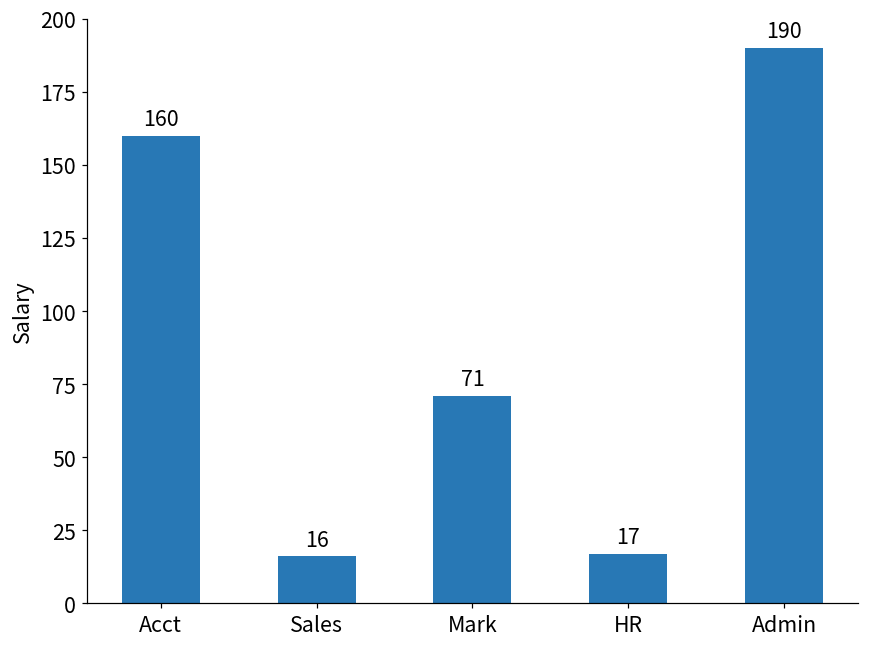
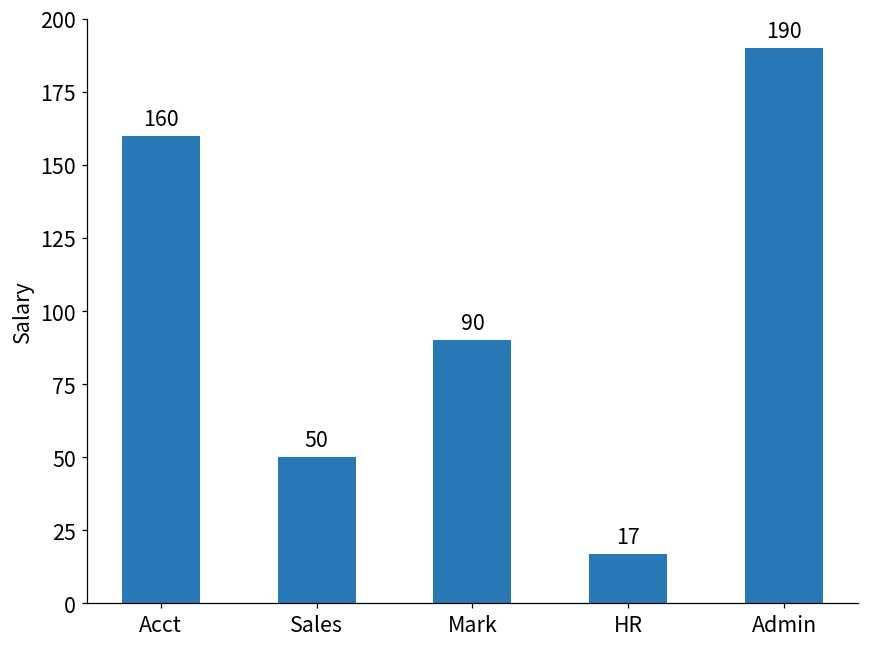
Sales: 16 -> 50
Mark: 71 -> 90
